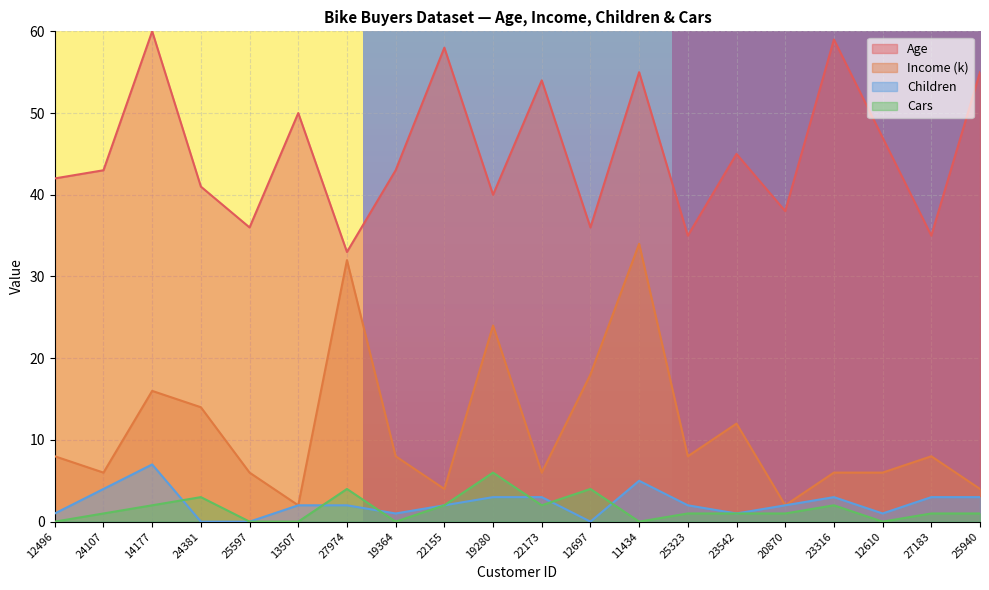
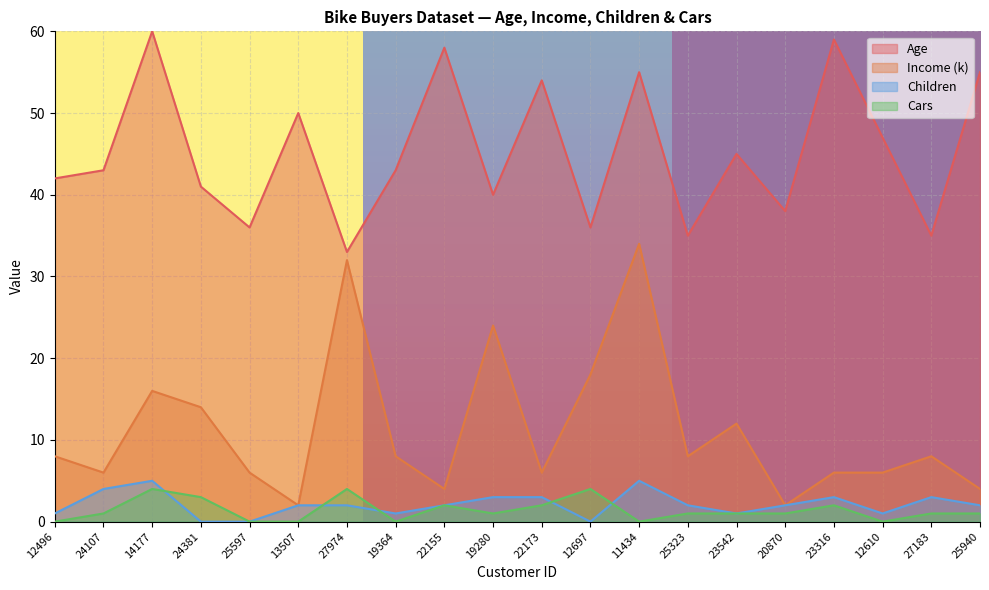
Children, 14177: 7 -> 5
Cars, 14177: 2 -> 4
Cars, 19280: 6 -> 1
Children, 25940: 3 -> 2
